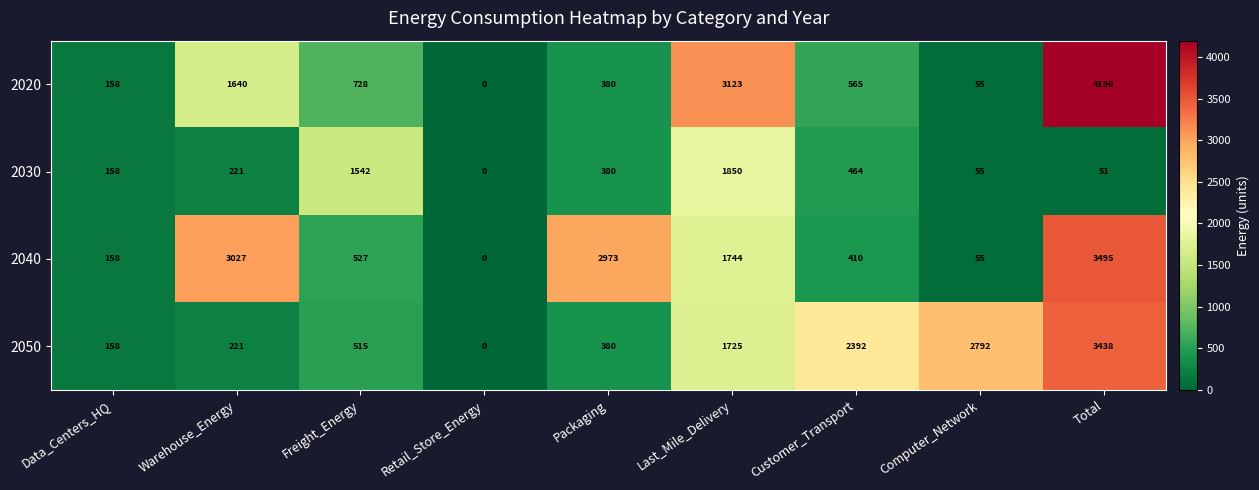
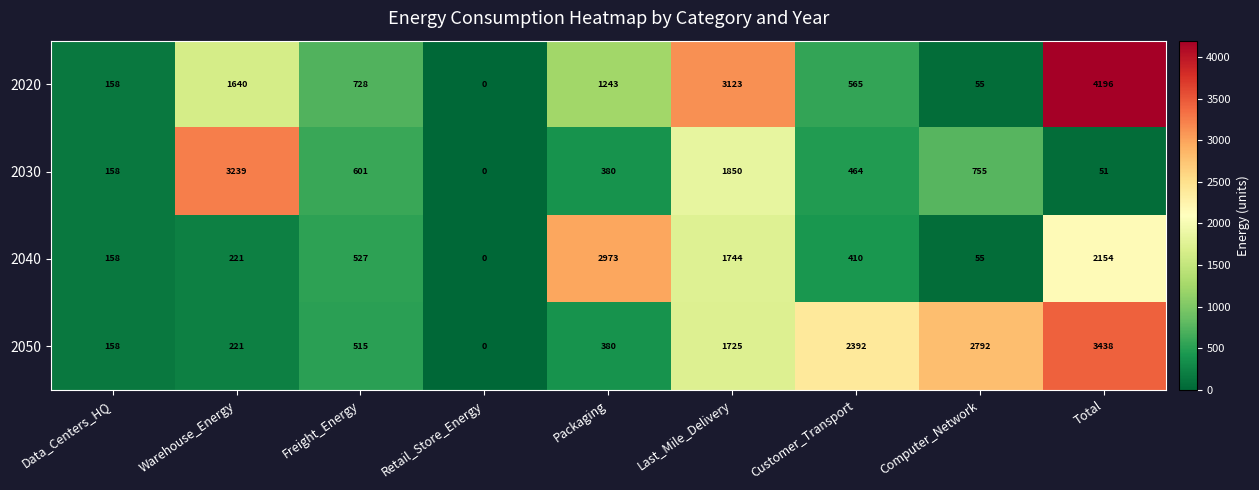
2020, Packaging: 380 -> 1243
2030, Warehouse_Energy: 221 -> 3239
2030, Freight_Energy: 1542 -> 601
2030, Computer_Network: 55 -> 755
2040, Warehouse_Energy: 3027 -> 221
2040, Total: 3495 -> 2154
